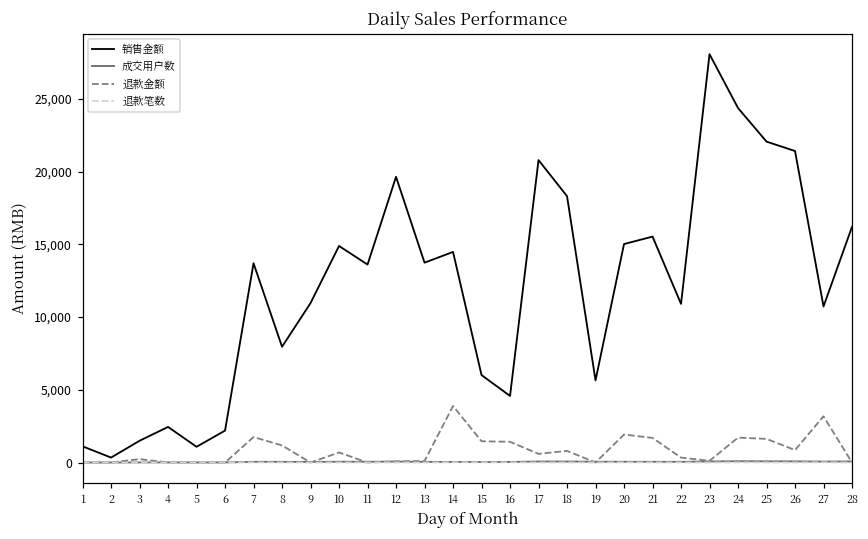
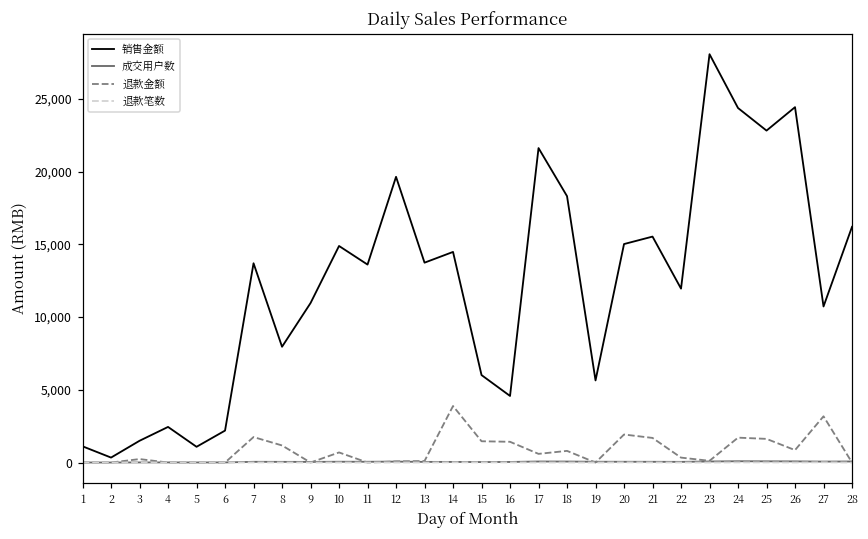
销售金额, 17: 20,800 -> 21,600
销售金额, 22: 10,900 -> 12,000
销售金额, 25: 22,100 -> 22,800
销售金额, 26: 21,400 -> 24,400
